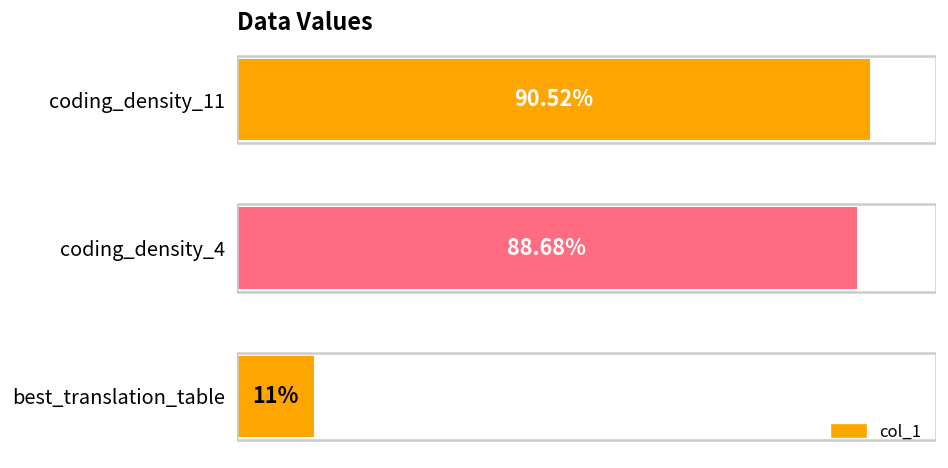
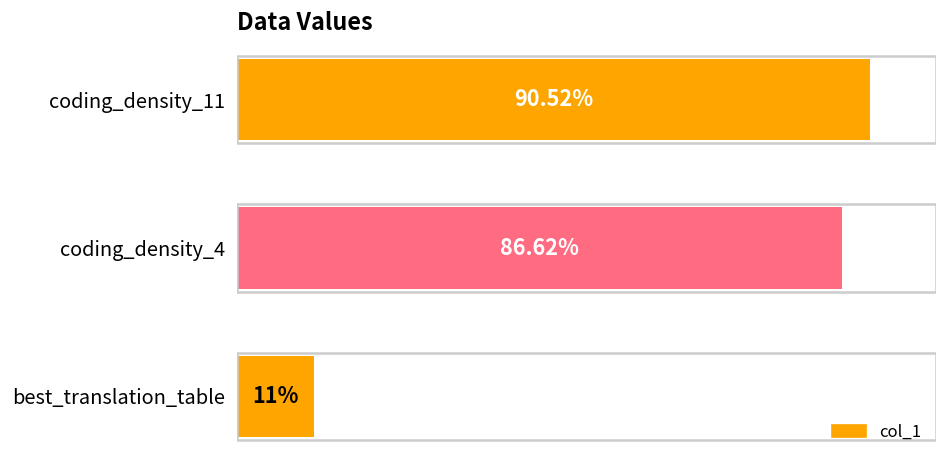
coding_density_4: 88.68% -> 86.62%
